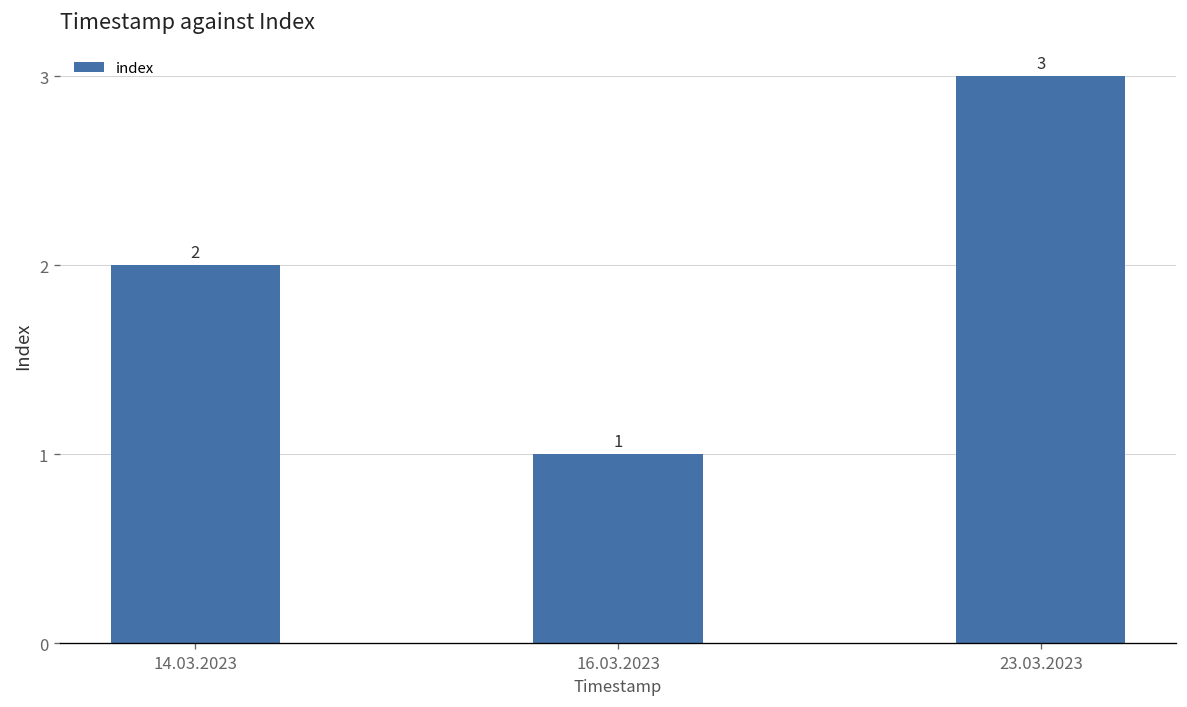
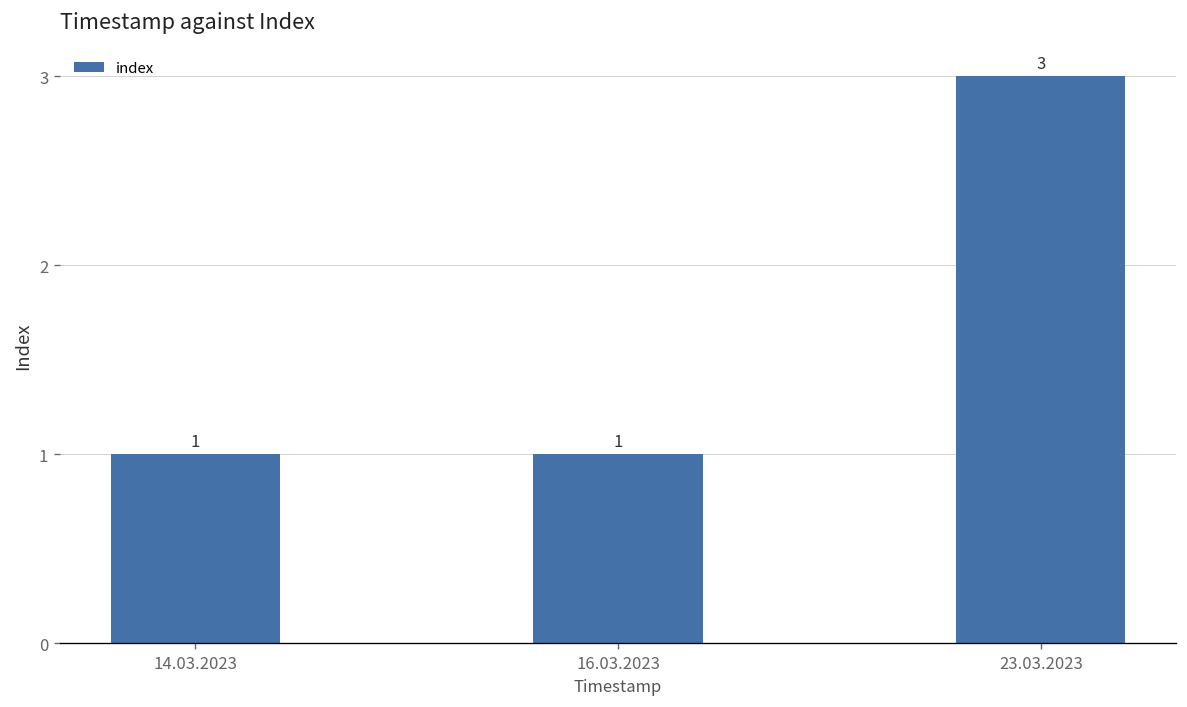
14.03.2023: 2 -> 1
